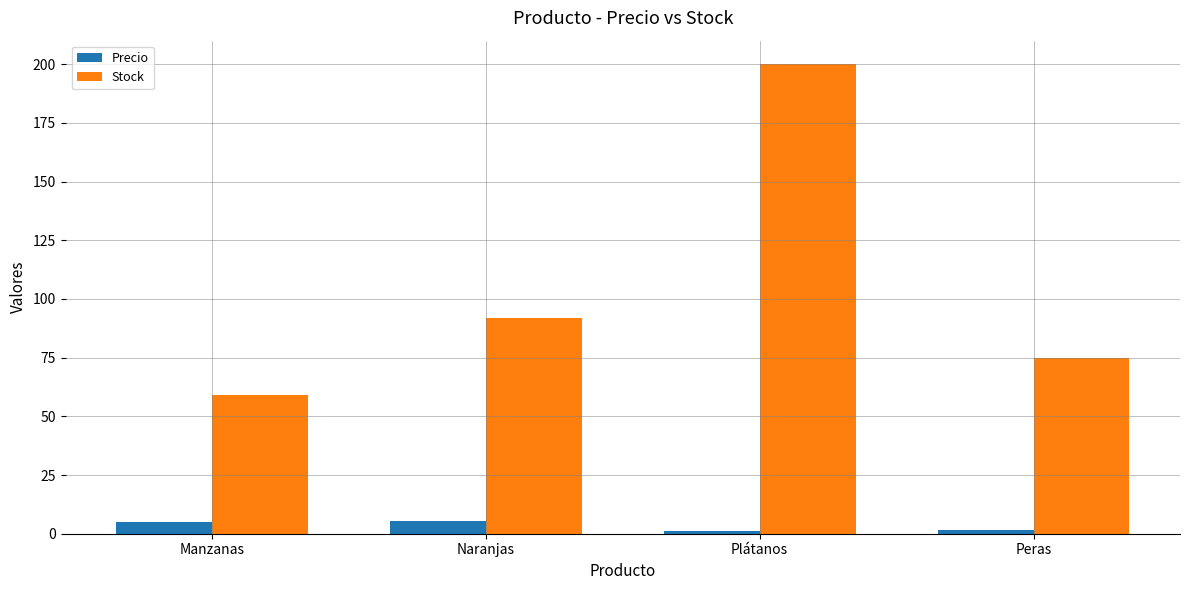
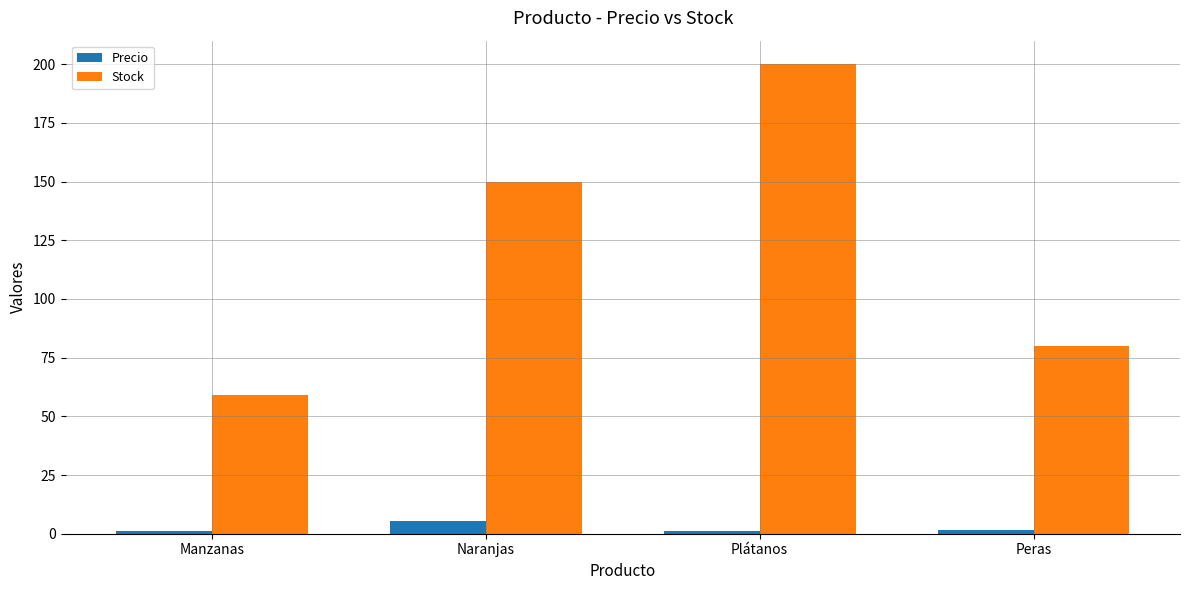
Precio, Manzanas: 5 -> 1
Stock, Naranjas: 92 -> 150
Stock, Peras: 75 -> 80
